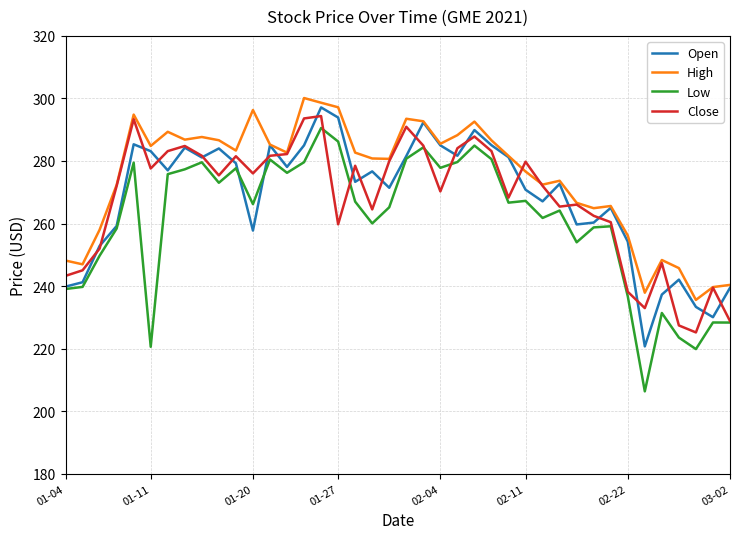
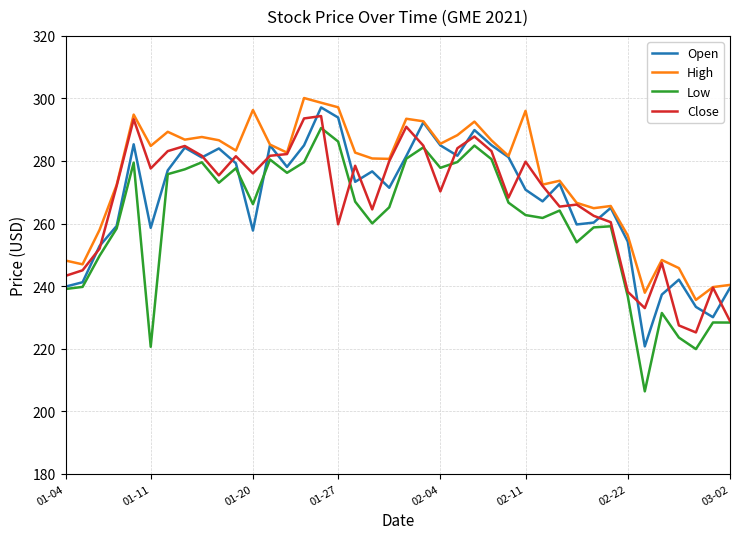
Open, 01-11: 283 -> 259
High, 02-11: 277 -> 296
Low, 02-11: 267 -> 263
